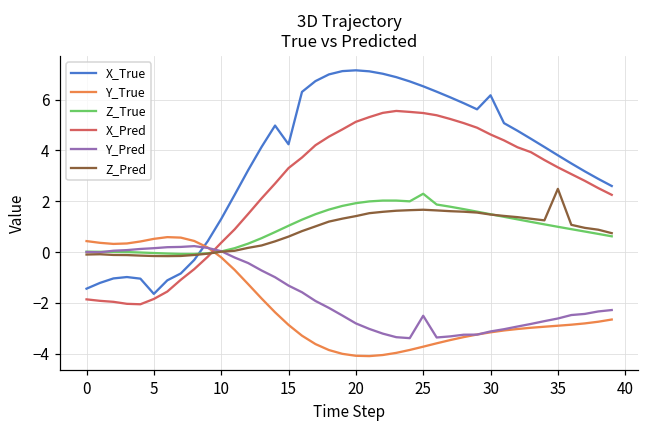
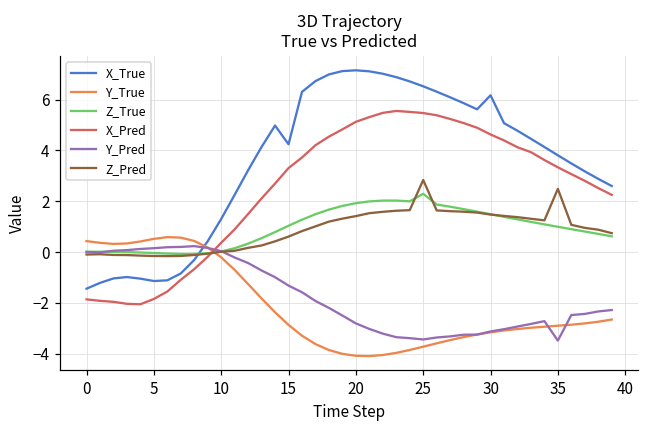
X_True, 5: -1.6 -> -1.1
Y_Pred, 25: -2.5 -> -3.4
Z_Pred, 25: 1.7 -> 2.8
Y_Pred, 35: -2.6 -> -3.5
